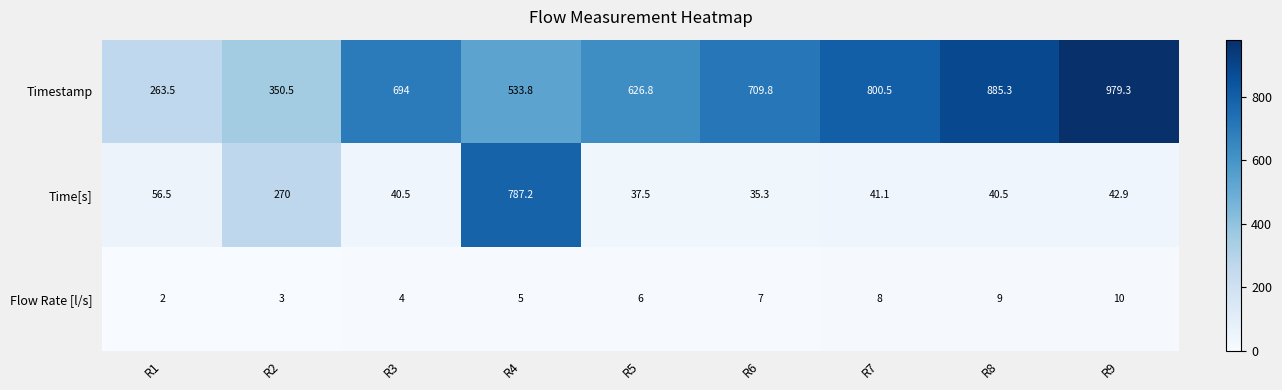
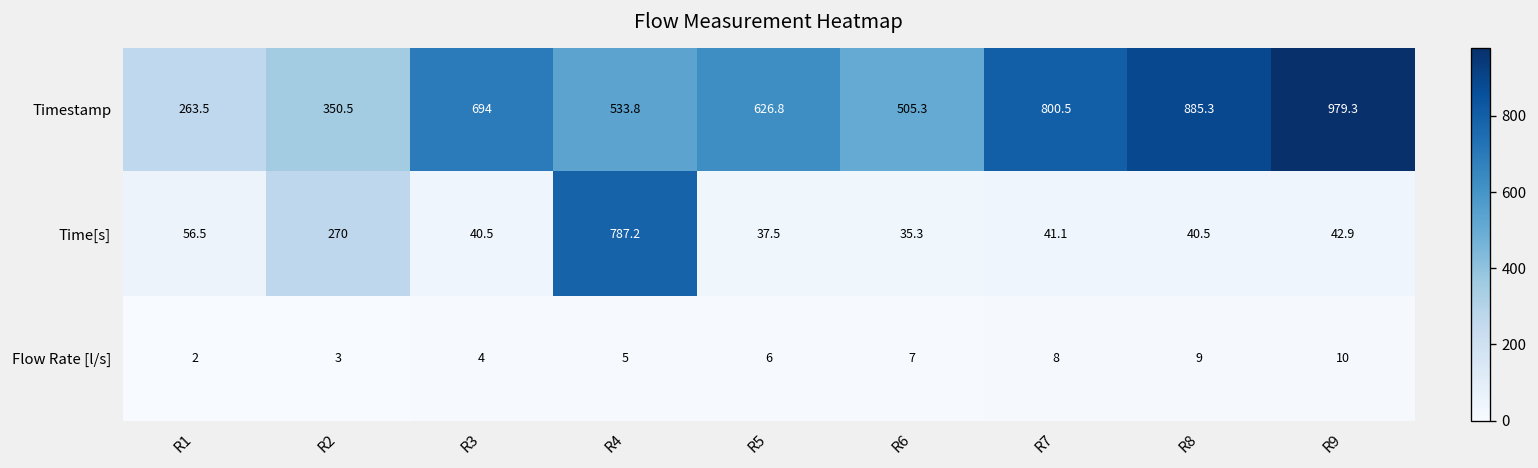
Timestamp, R6: 709.8 -> 505.3
